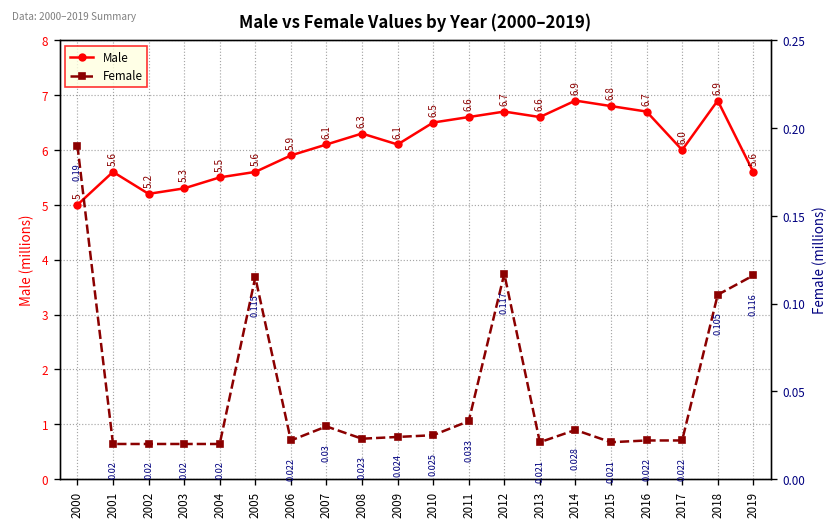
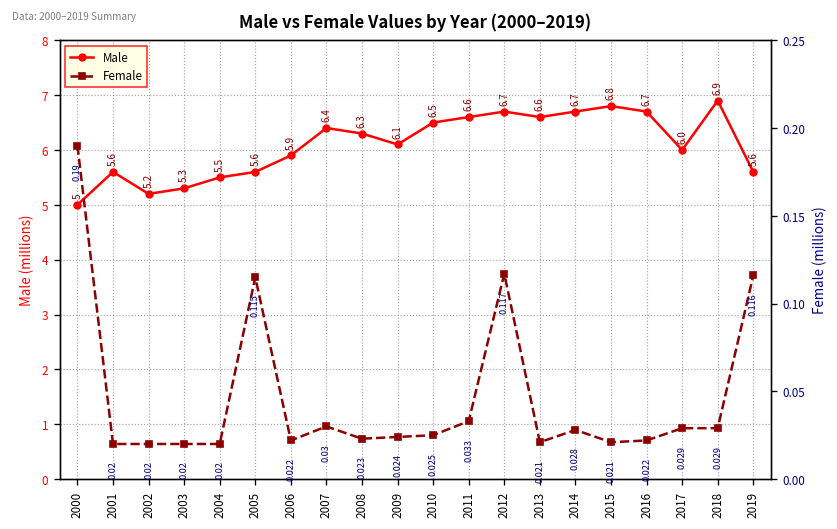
Male, 2007: 6.1 -> 6.4
Male, 2014: 6.9 -> 6.7
Female, 2017: 0.022 -> 0.029
Female, 2018: 0.105 -> 0.029
